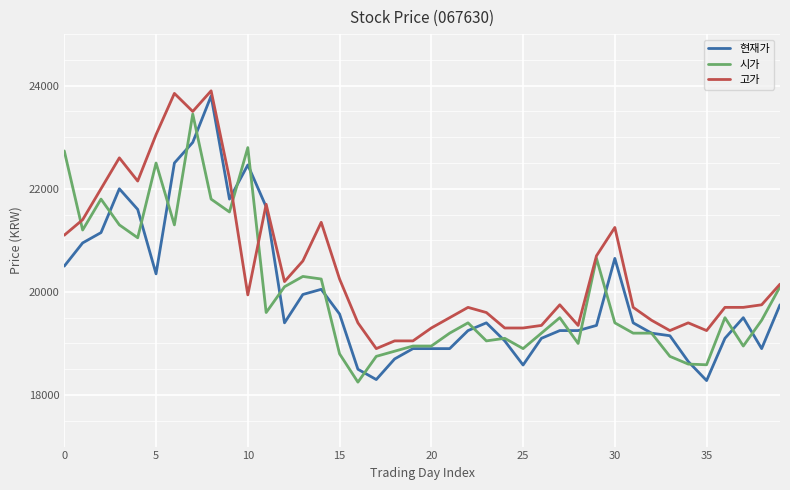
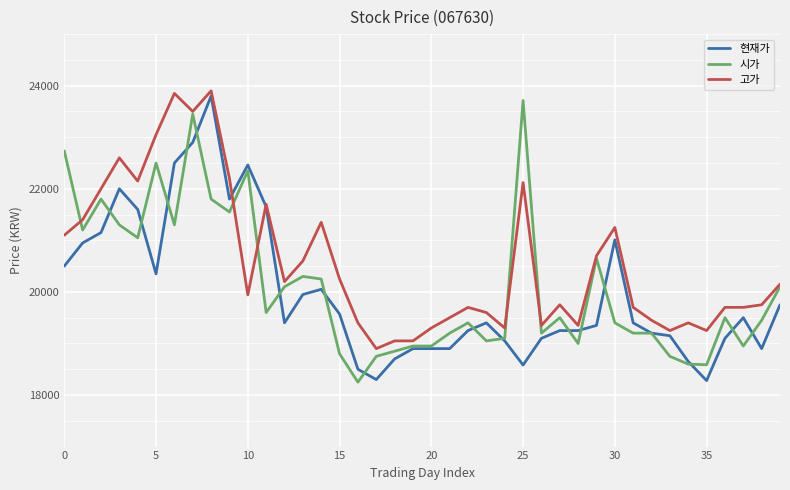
시가, 10: 22800 -> 22400
시가, 25: 18900 -> 23700
고가, 25: 19300 -> 22100
현재가, 30: 20700 -> 21000
